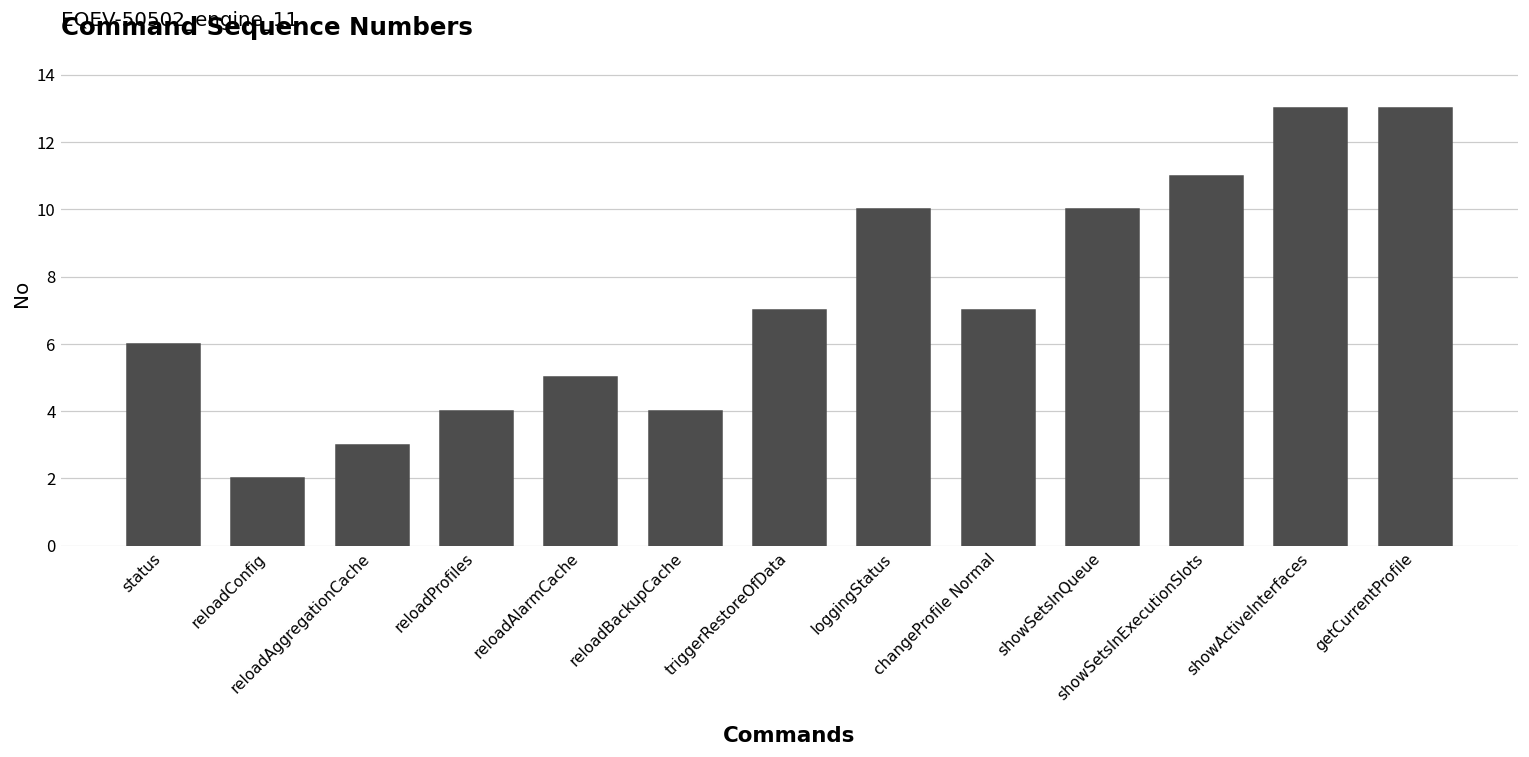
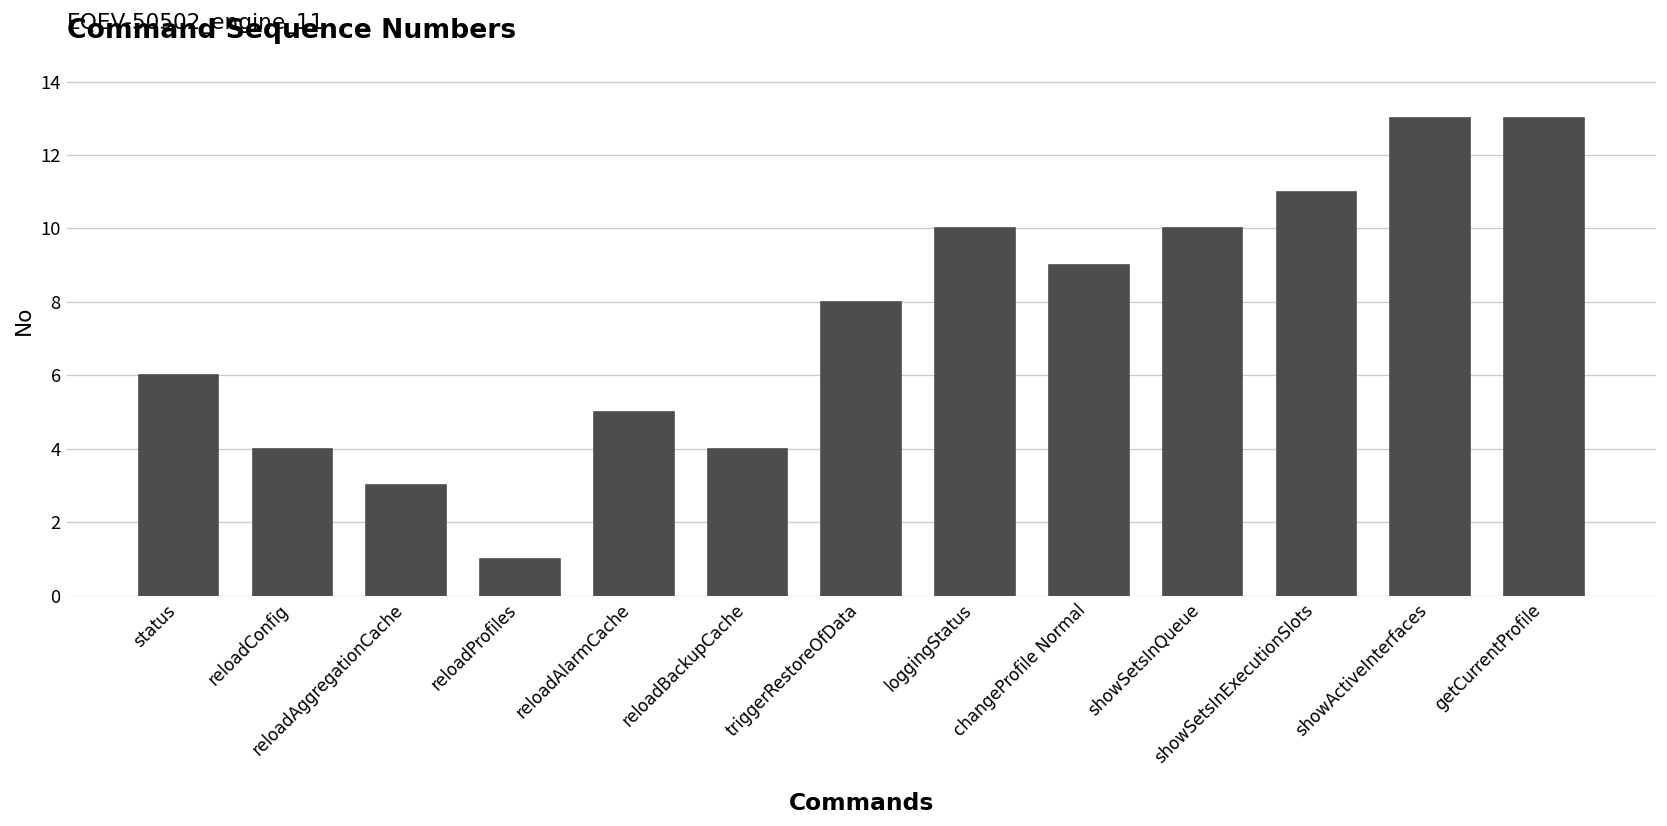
reloadConfig: 2 -> 4
reloadProfiles: 4 -> 1
triggerRestoreOfData: 7 -> 8
changeProfile Normal: 7 -> 9
